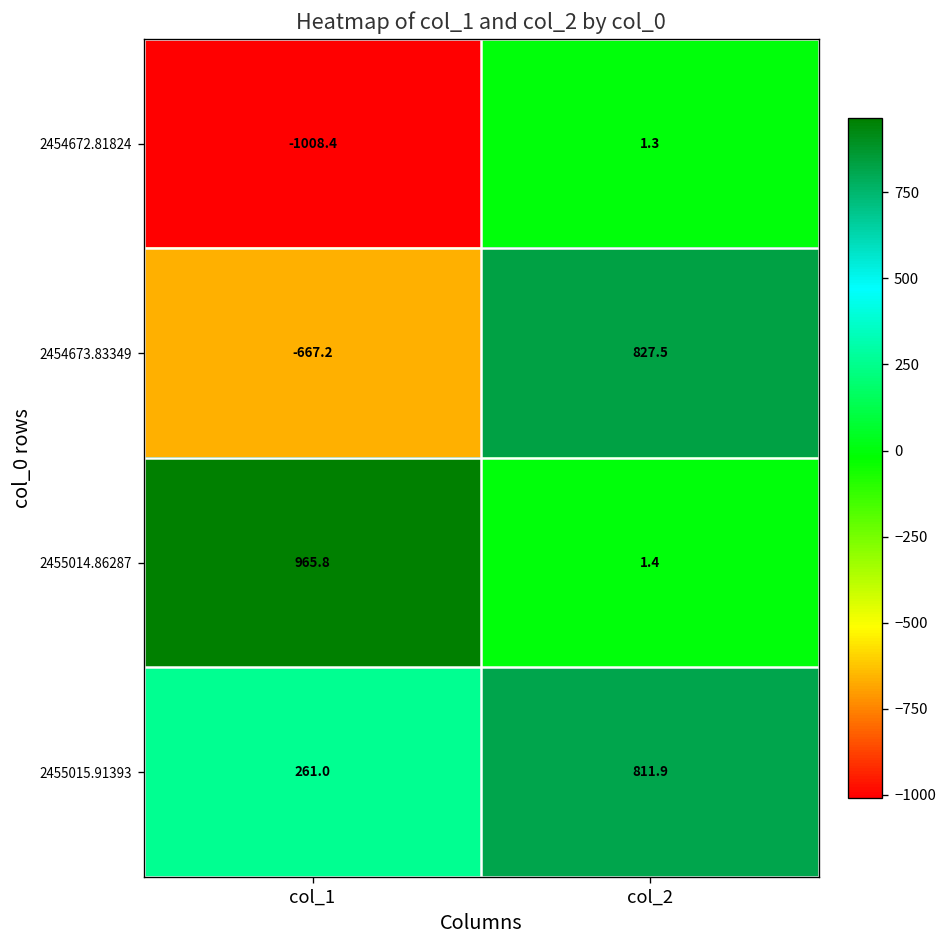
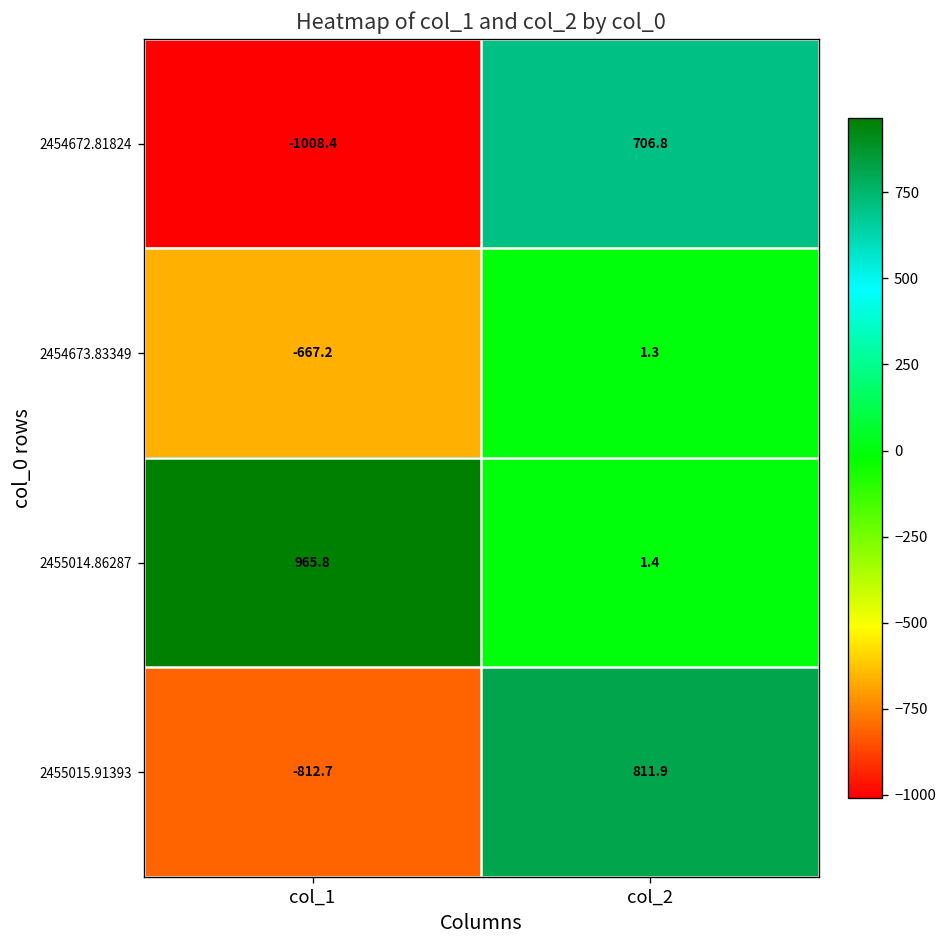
2454672.81824, col_2: 1.3 -> 706.8
2454673.83349, col_2: 827.5 -> 1.3
2455015.91393, col_1: 261.0 -> -812.7
